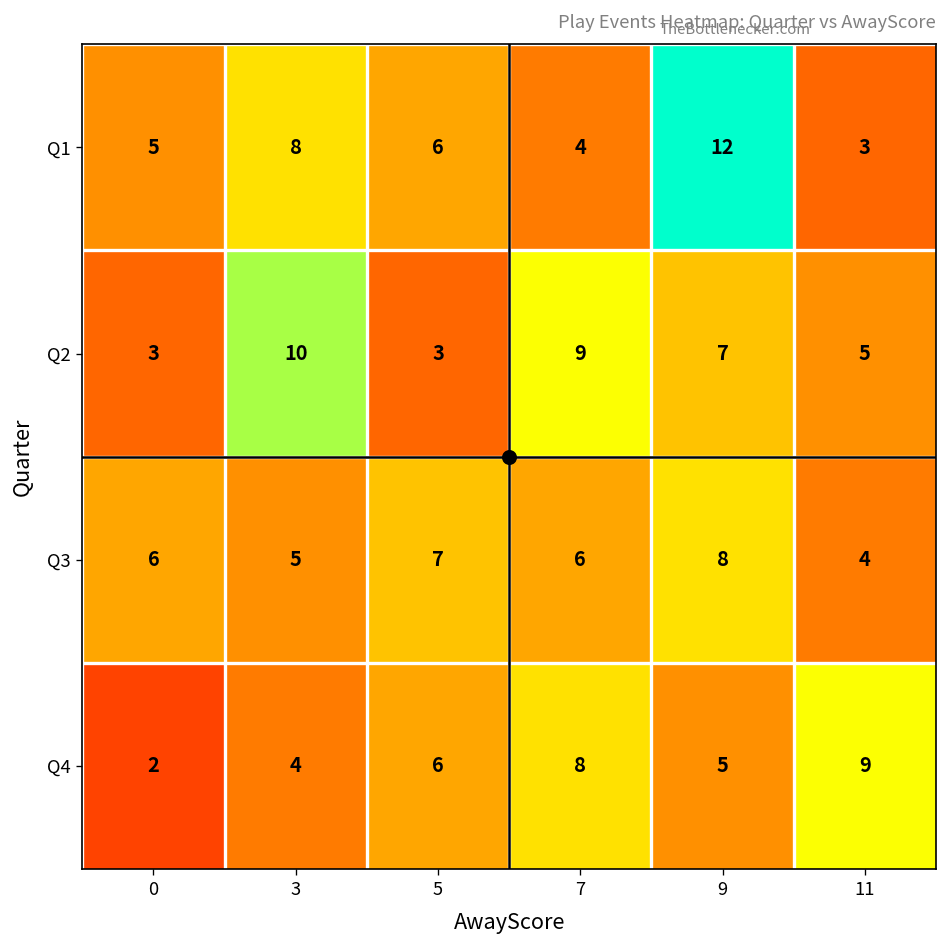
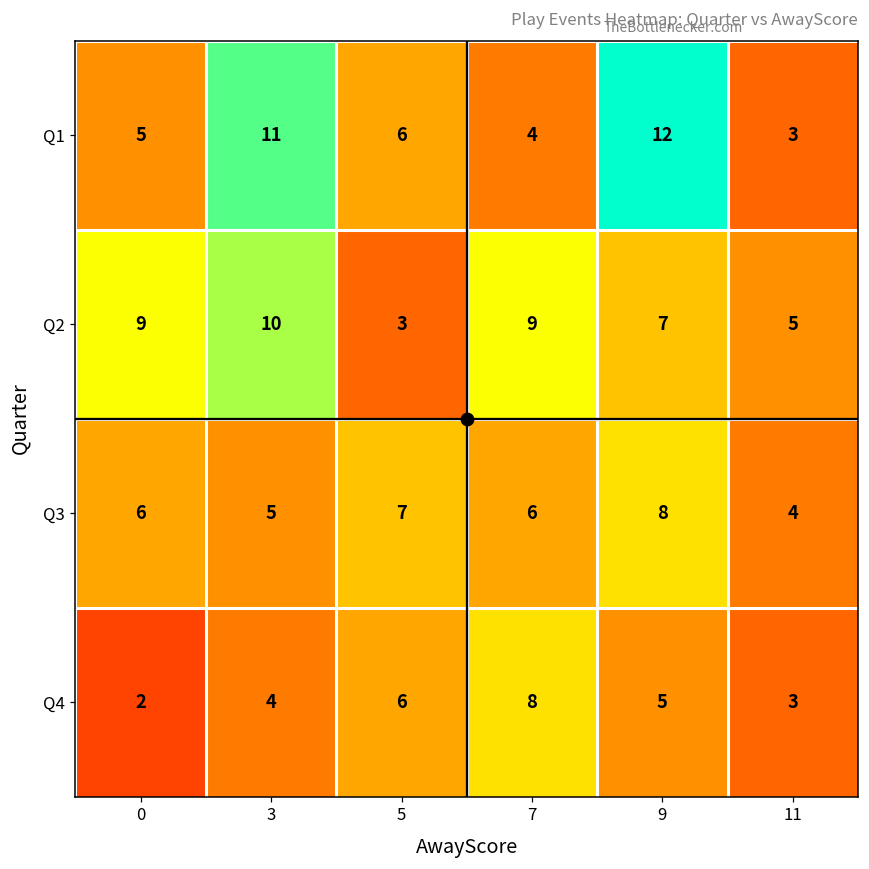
Q1, 3: 8 -> 11
Q2, 0: 3 -> 9
Q4, 11: 9 -> 3
